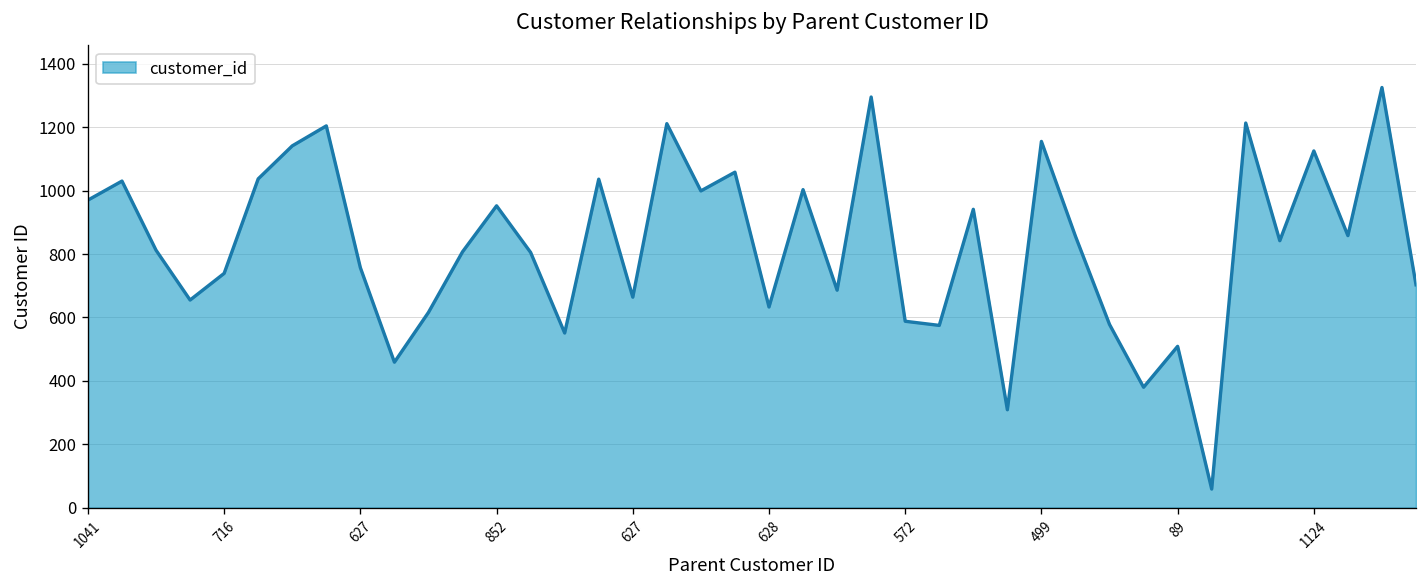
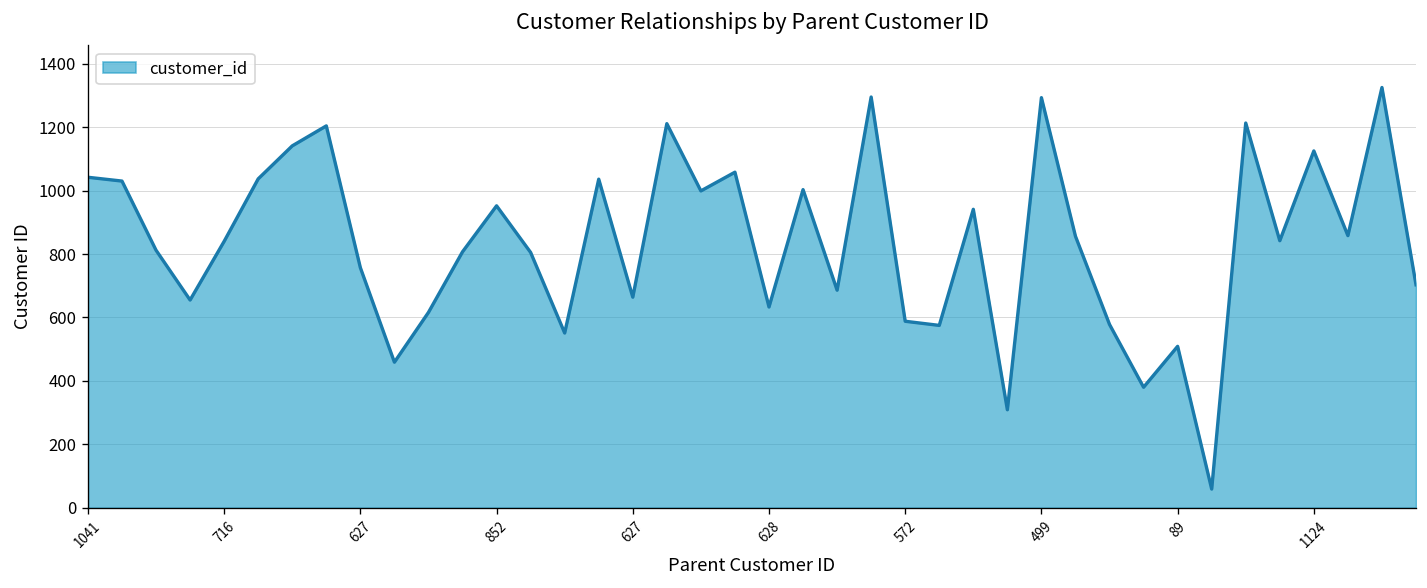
1041: 970 -> 1040
716: 740 -> 840
499: 1160 -> 1290
